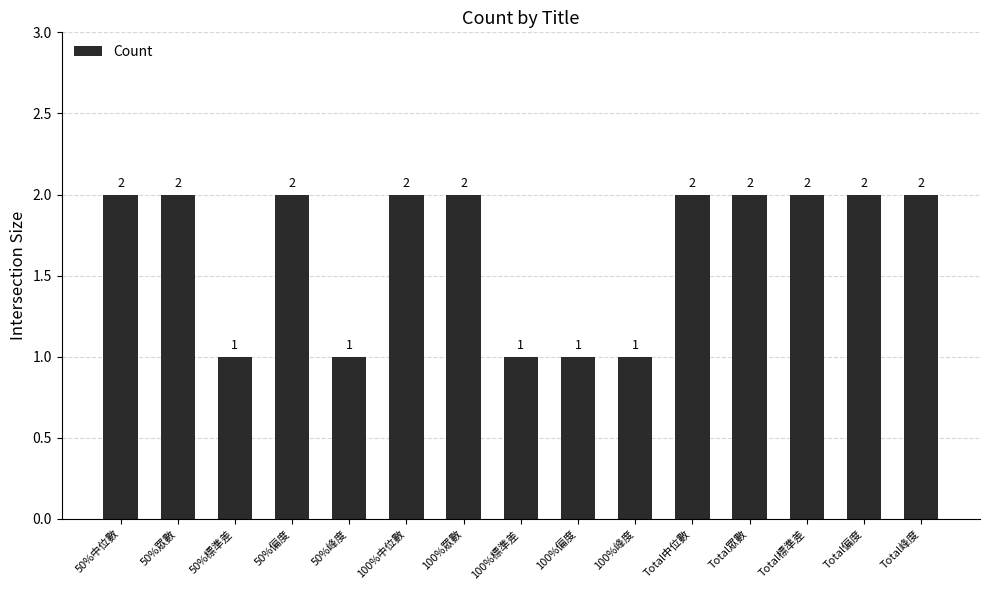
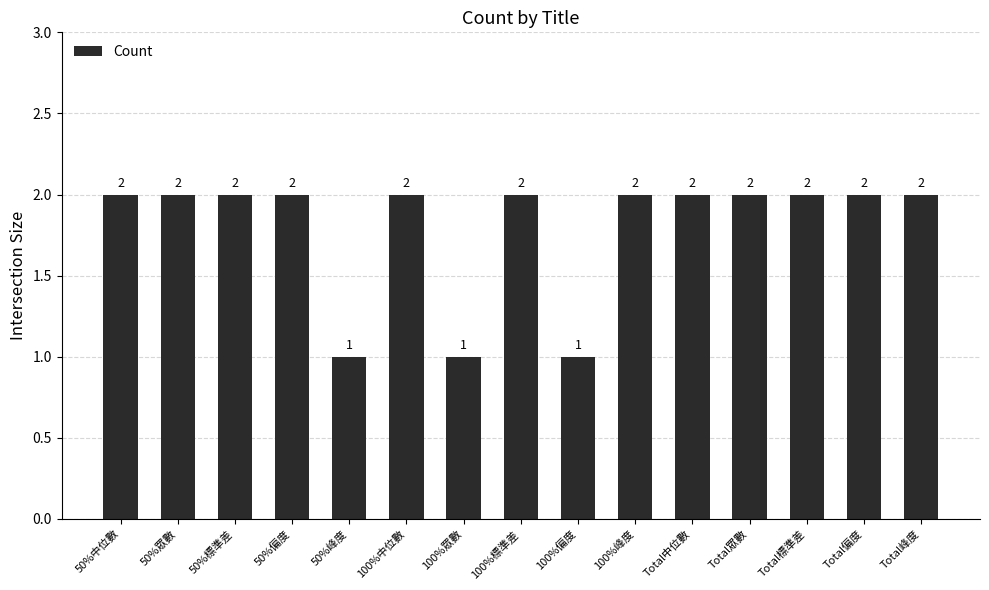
50%標準差: 1 -> 2
100%眾數: 2 -> 1
100%標準差: 1 -> 2
100%峰度: 1 -> 2
